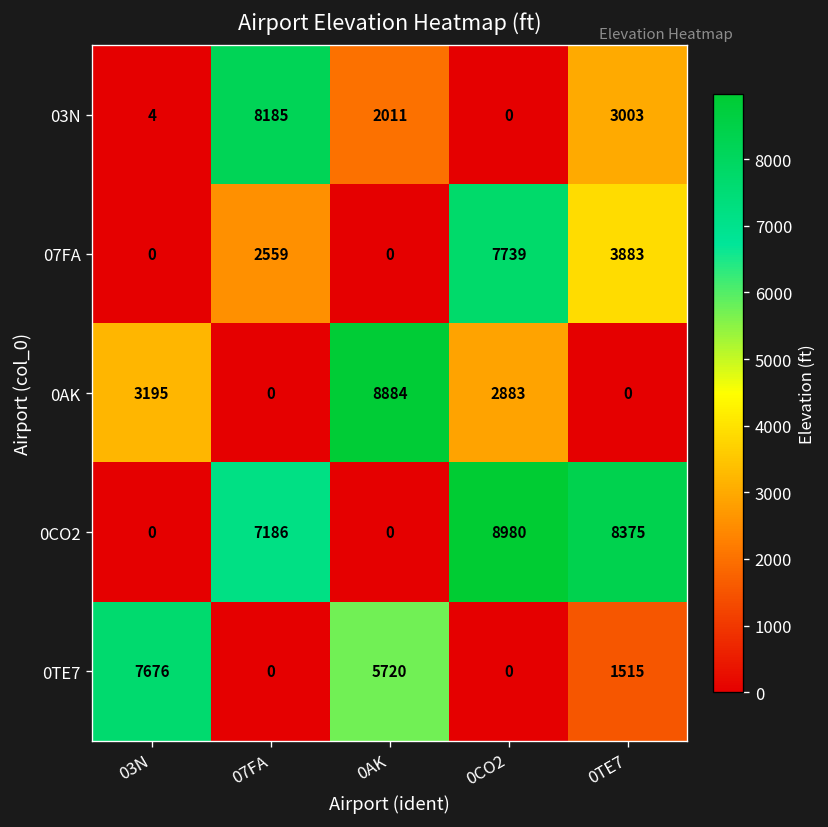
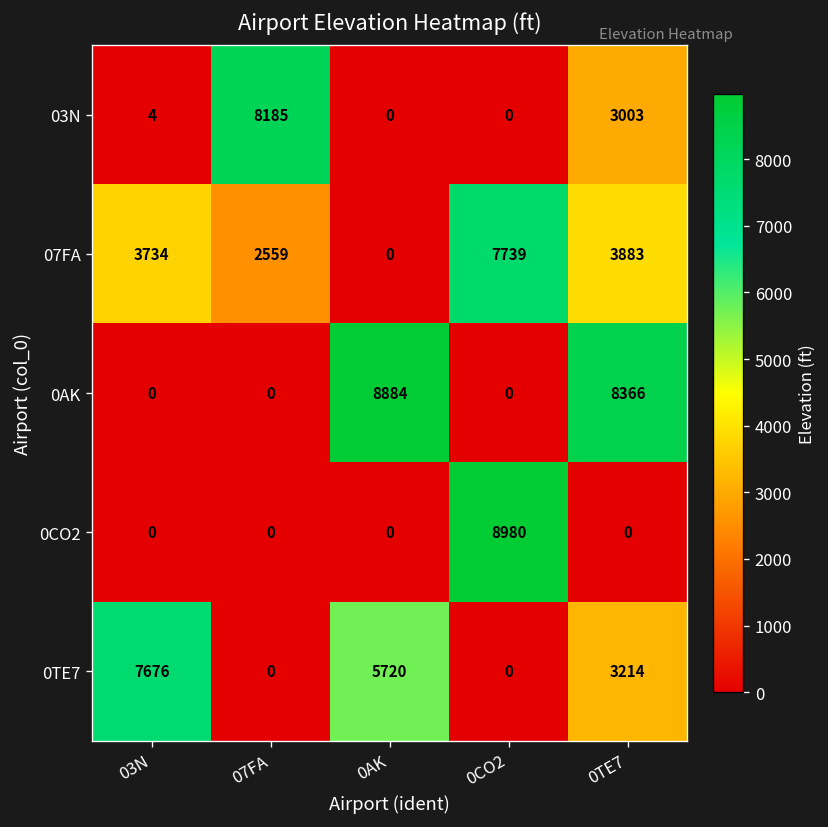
03N, 0AK: 2011 -> 0
07FA, 03N: 0 -> 3734
0AK, 03N: 3195 -> 0
0AK, 0CO2: 2883 -> 0
0AK, 0TE7: 0 -> 8366
0CO2, 07FA: 7186 -> 0
0CO2, 0TE7: 8375 -> 0
0TE7, 0TE7: 1515 -> 3214
